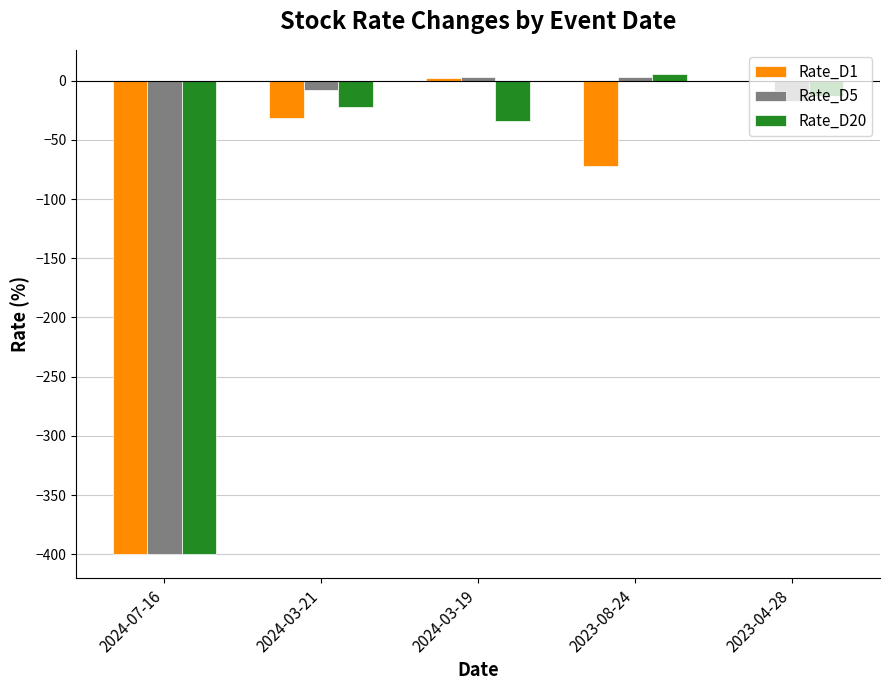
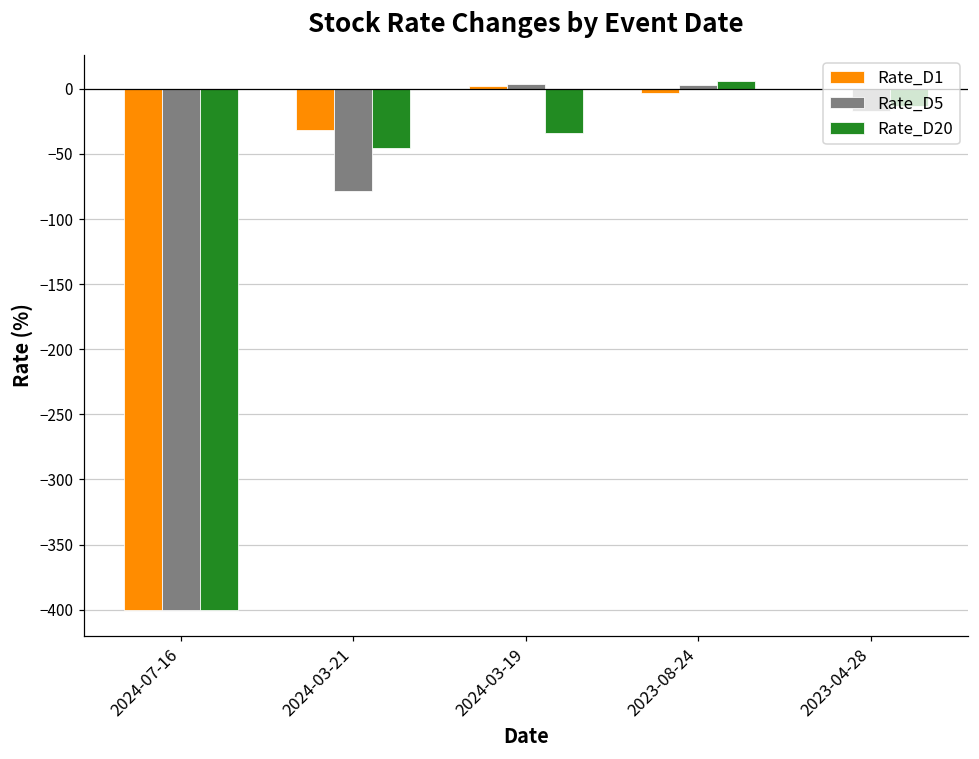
Rate_D5, 2024-03-21: -8 -> -79
Rate_D20, 2024-03-21: -22 -> -46
Rate_D1, 2023-08-24: -72 -> -3
